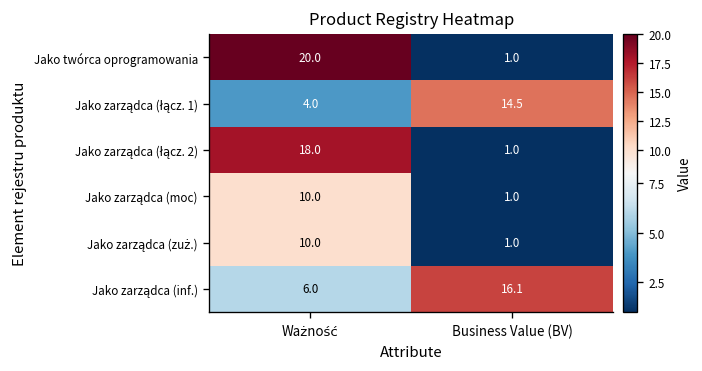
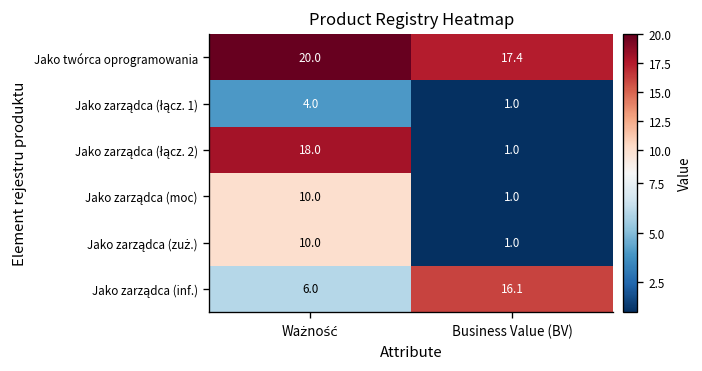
Jako twórca oprogramowania, Business Value (BV): 1.0 -> 17.4
Jako zarządca (łącz. 1), Business Value (BV): 14.5 -> 1.0
